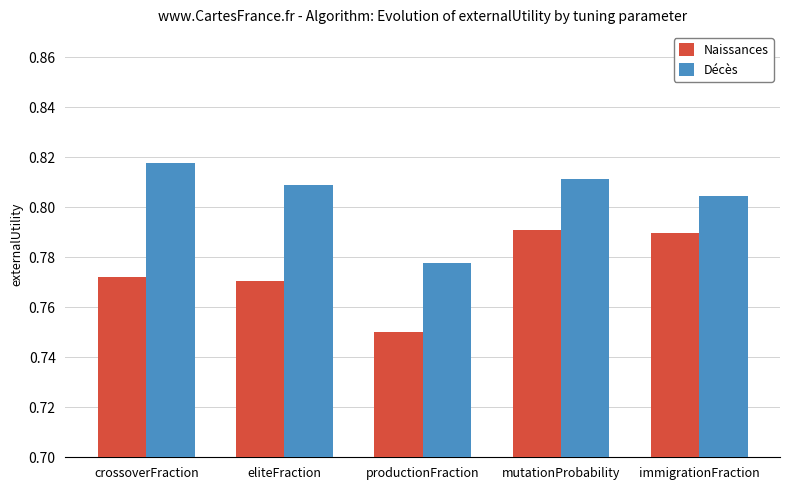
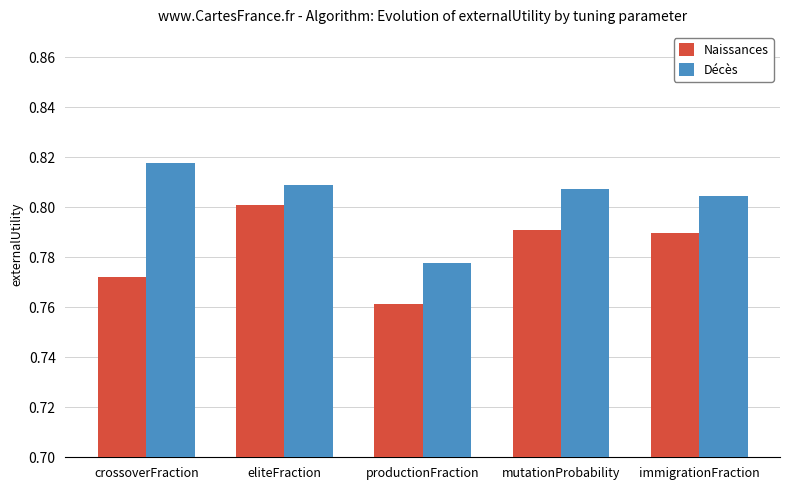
Naissances, eliteFraction: 0.771 -> 0.801
Naissances, productionFraction: 0.750 -> 0.761
Décès, mutationProbability: 0.811 -> 0.807
